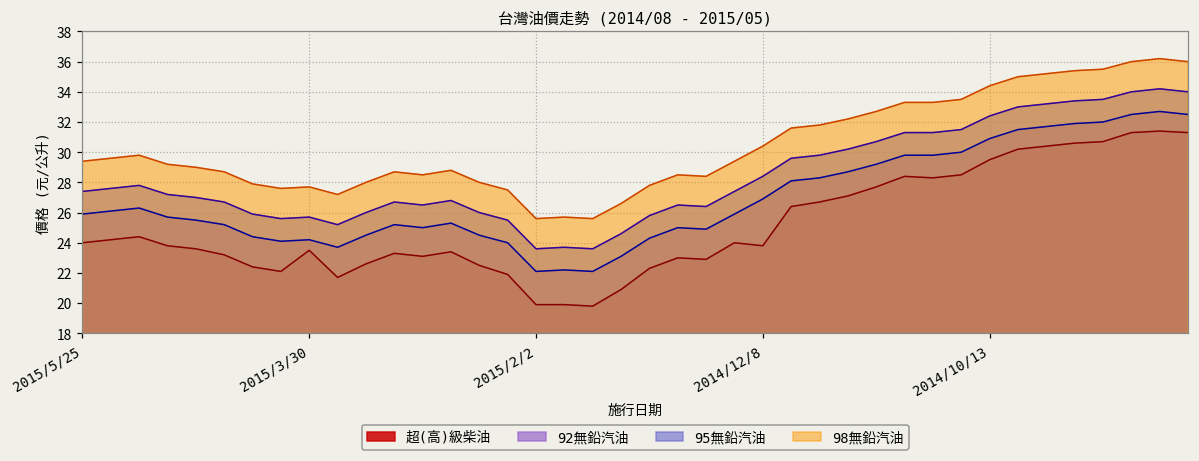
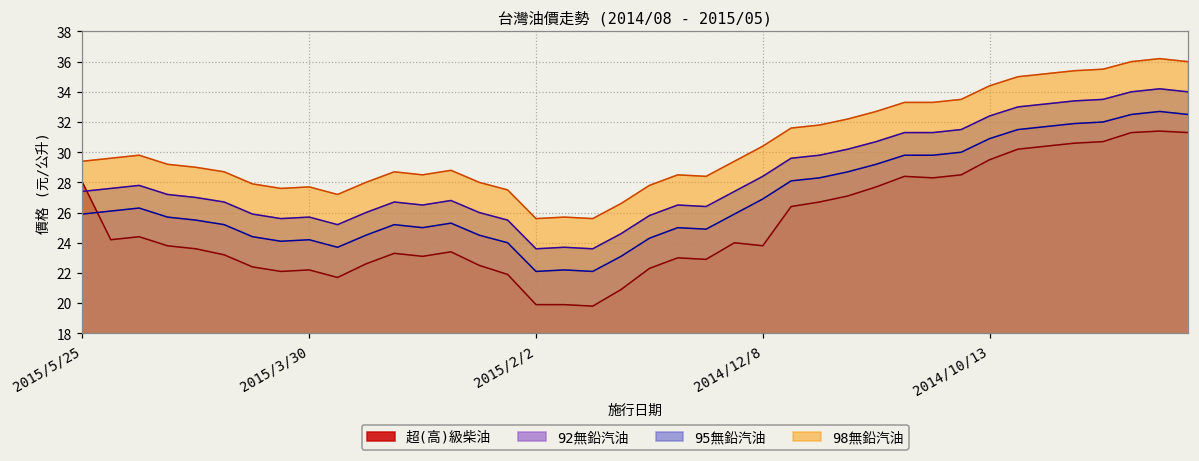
超(高)級柴油, 2015/5/25: 24 -> 28
超(高)級柴油, 2015/3/30: 23.5 -> 22.2
